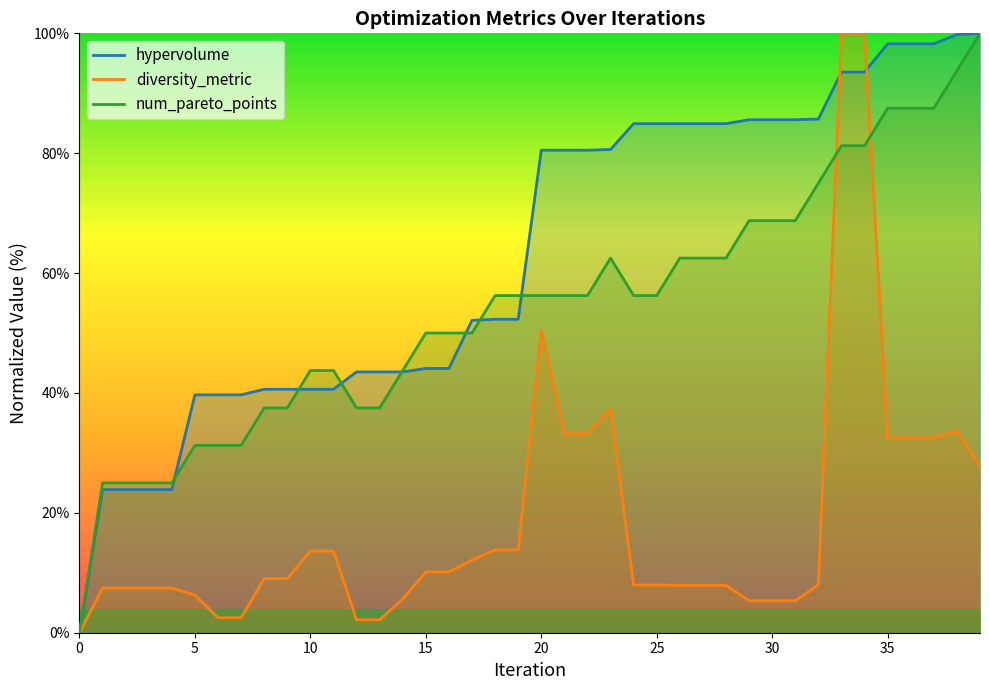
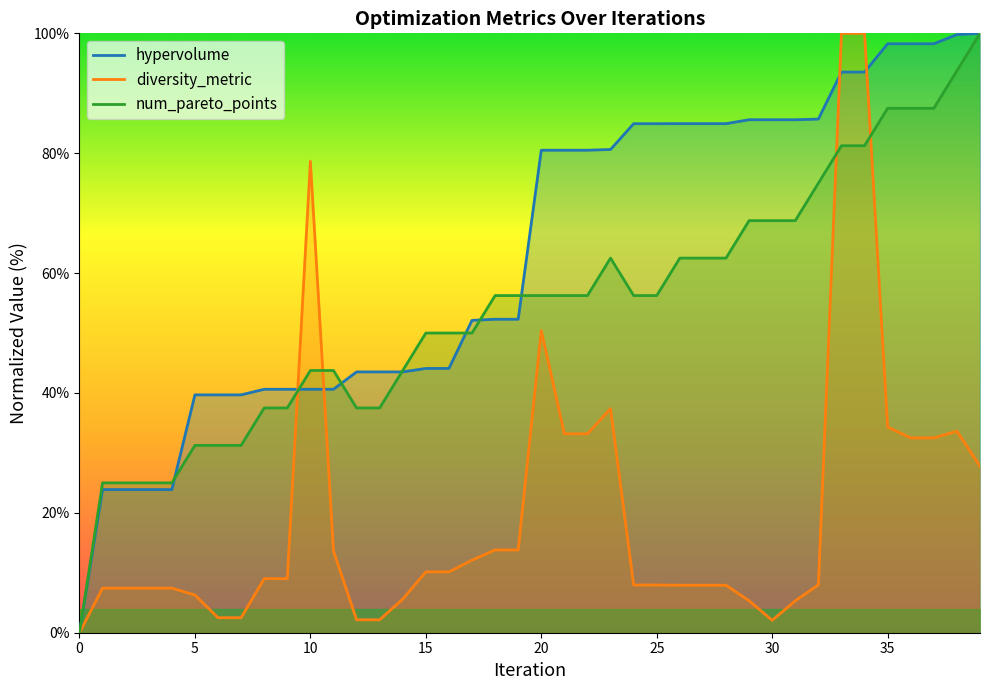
diversity_metric, 10: 14% -> 79%
diversity_metric, 30: 5% -> 2%
diversity_metric, 35: 33% -> 34%
